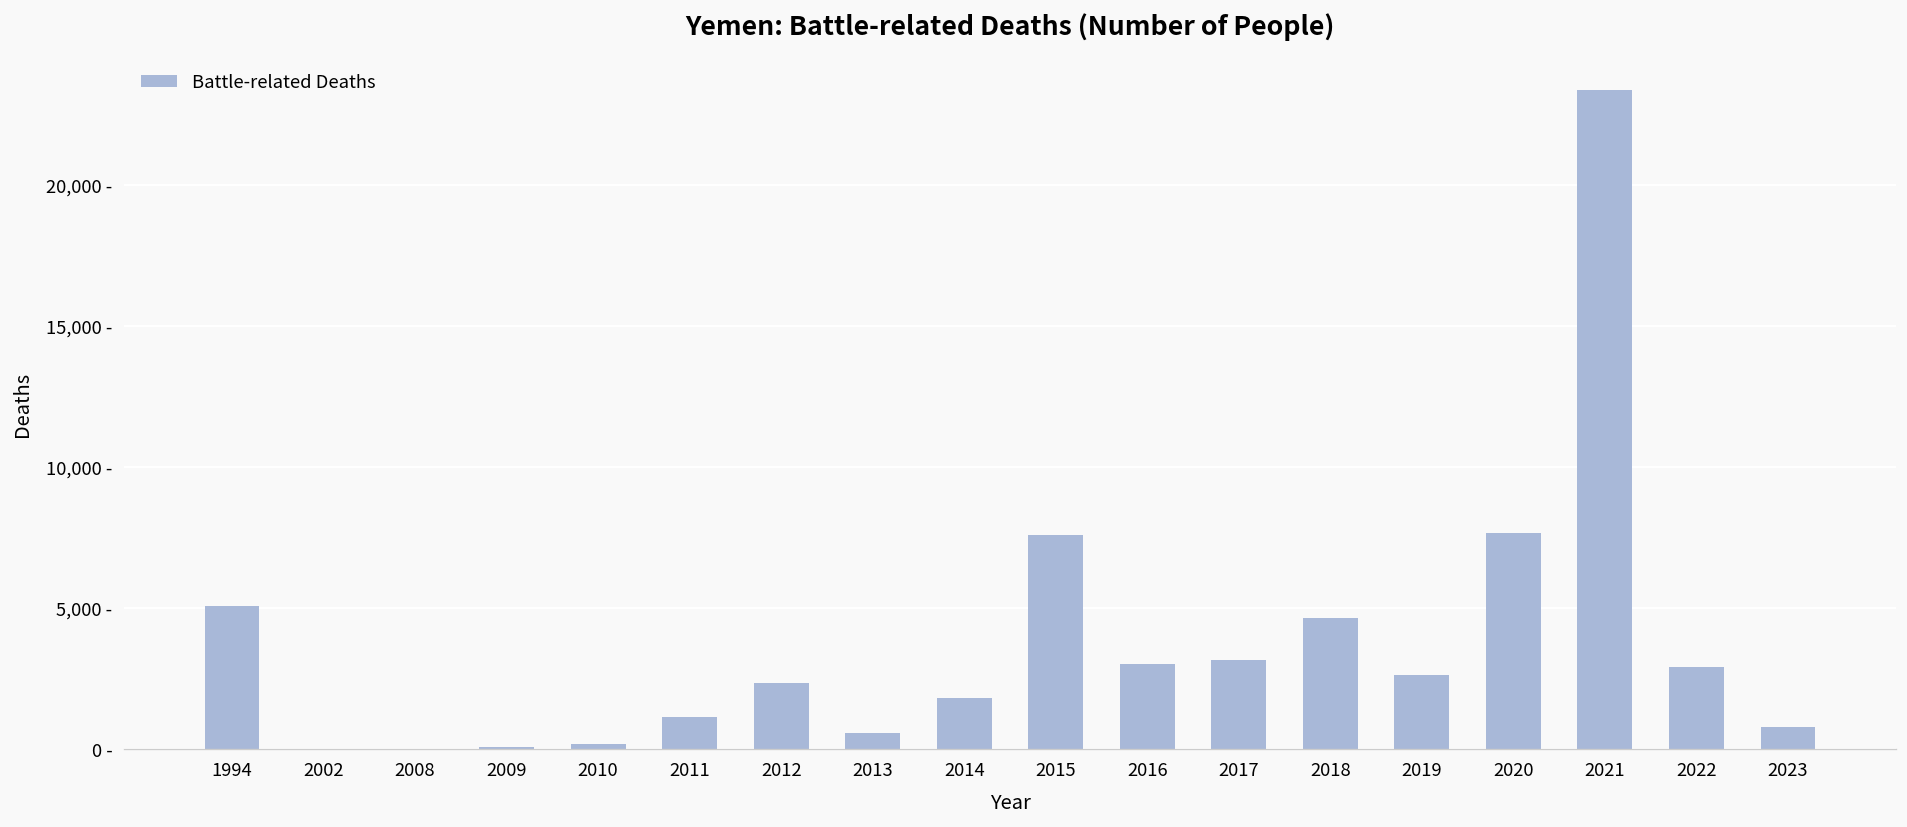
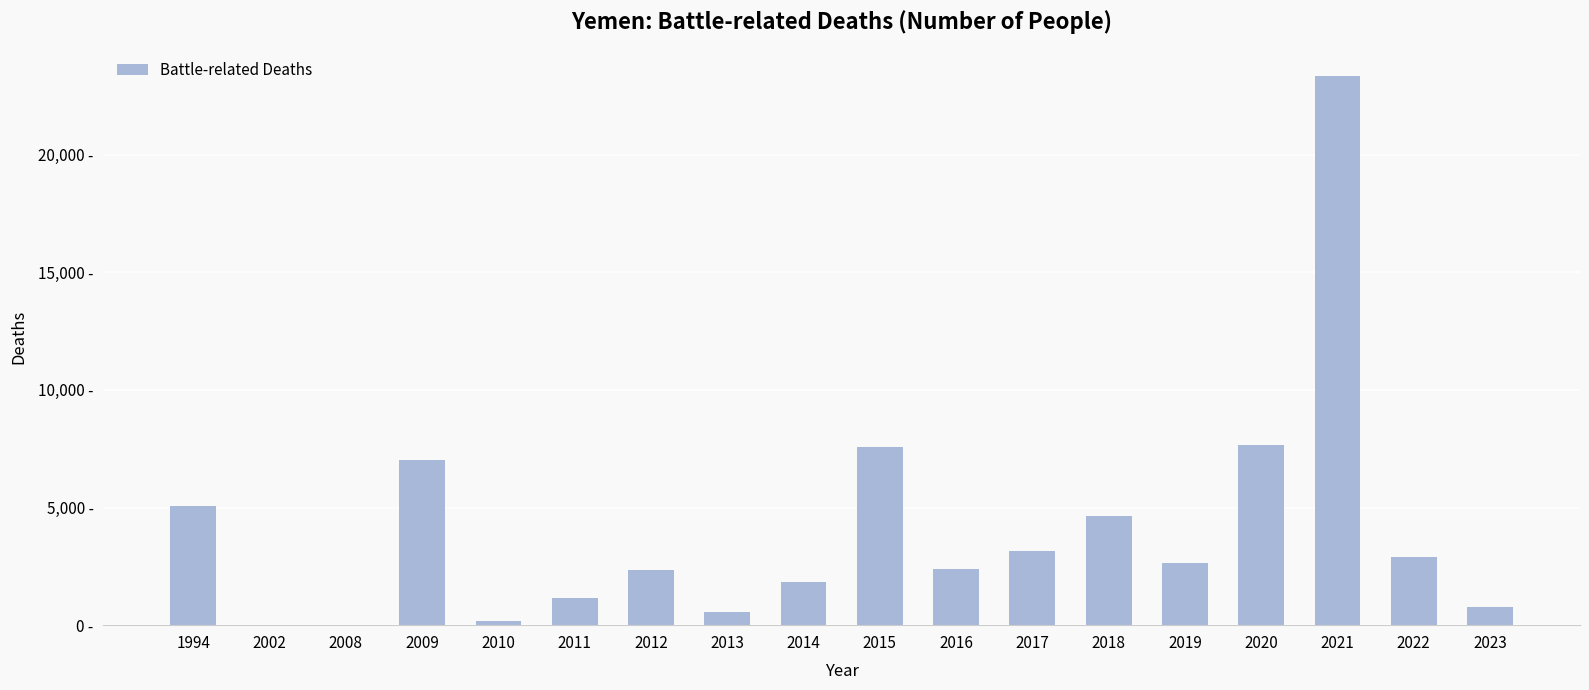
2009: 100 - -> 7,000 -
2016: 3,000 - -> 2,400 -
